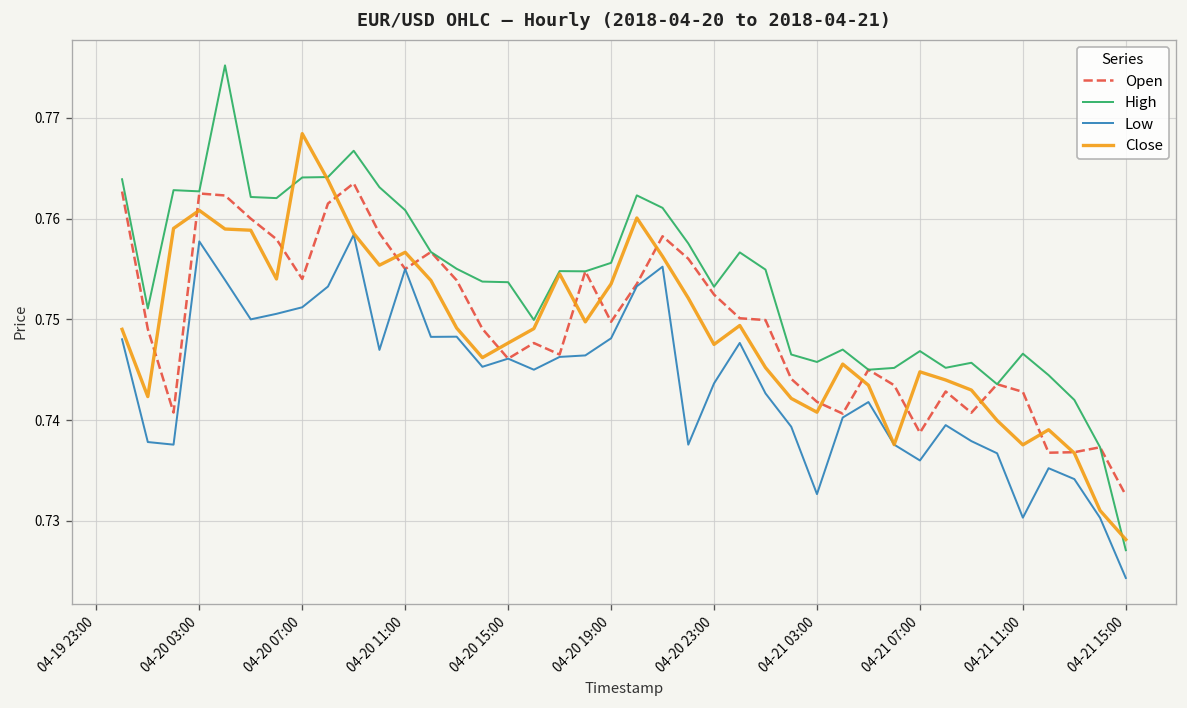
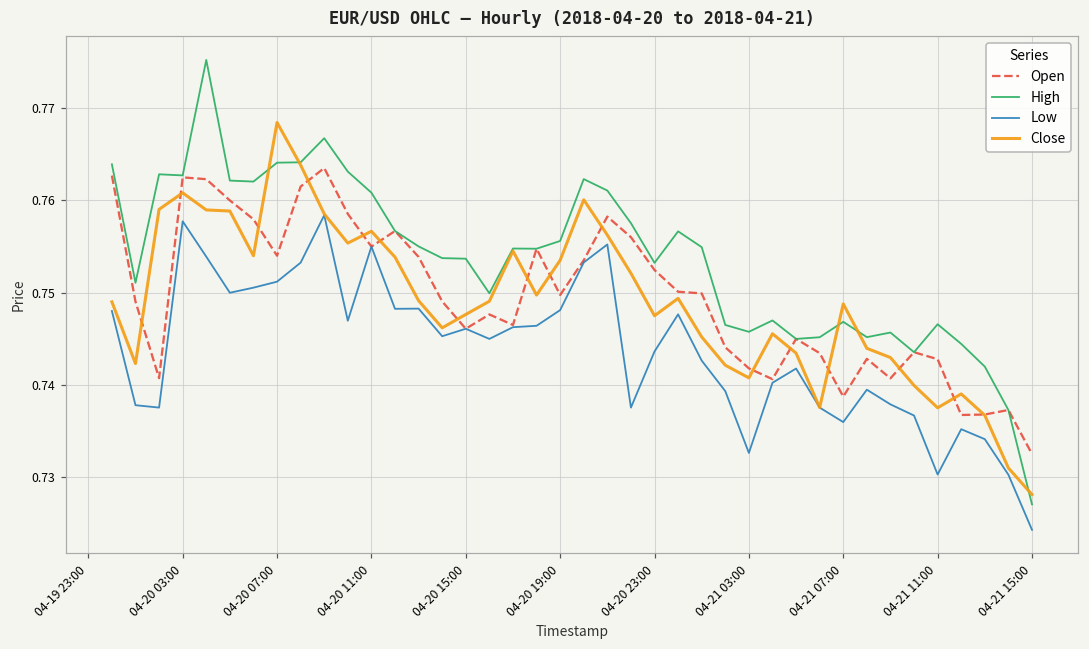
Close, 04-21 07:00: 0.745 -> 0.749
